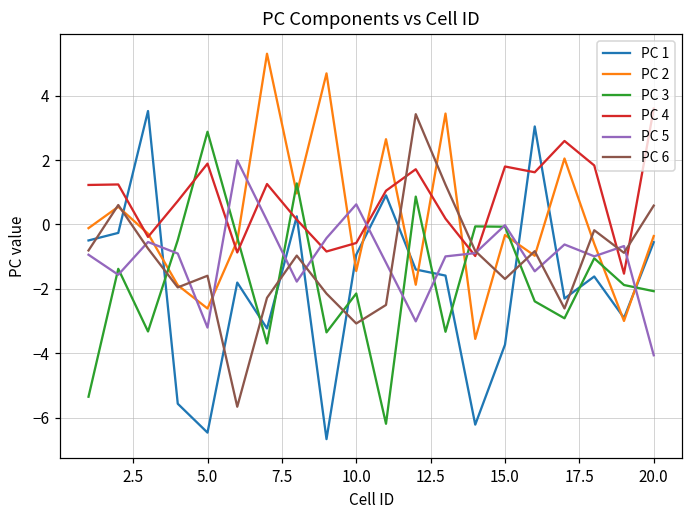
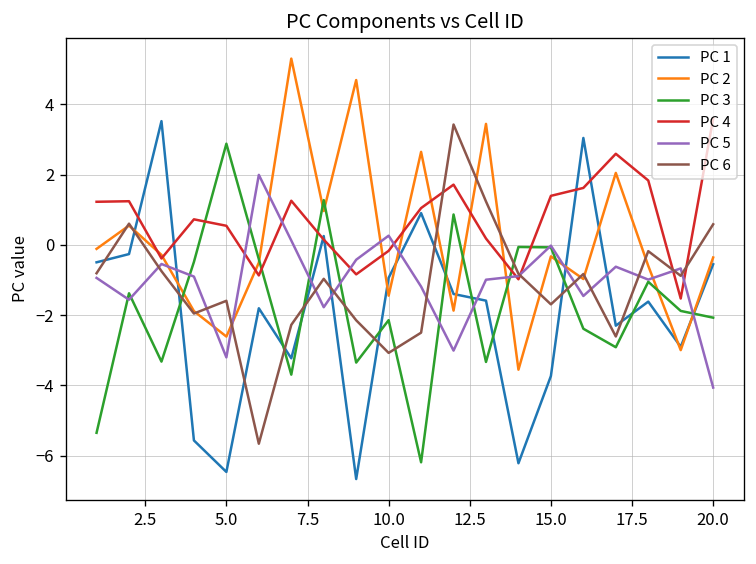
PC 4, 5.0: 1.9 -> 0.5
PC 4, 10.0: -0.6 -> -0.2
PC 5, 10.0: 0.6 -> 0.3
PC 4, 15.0: 1.8 -> 1.4
